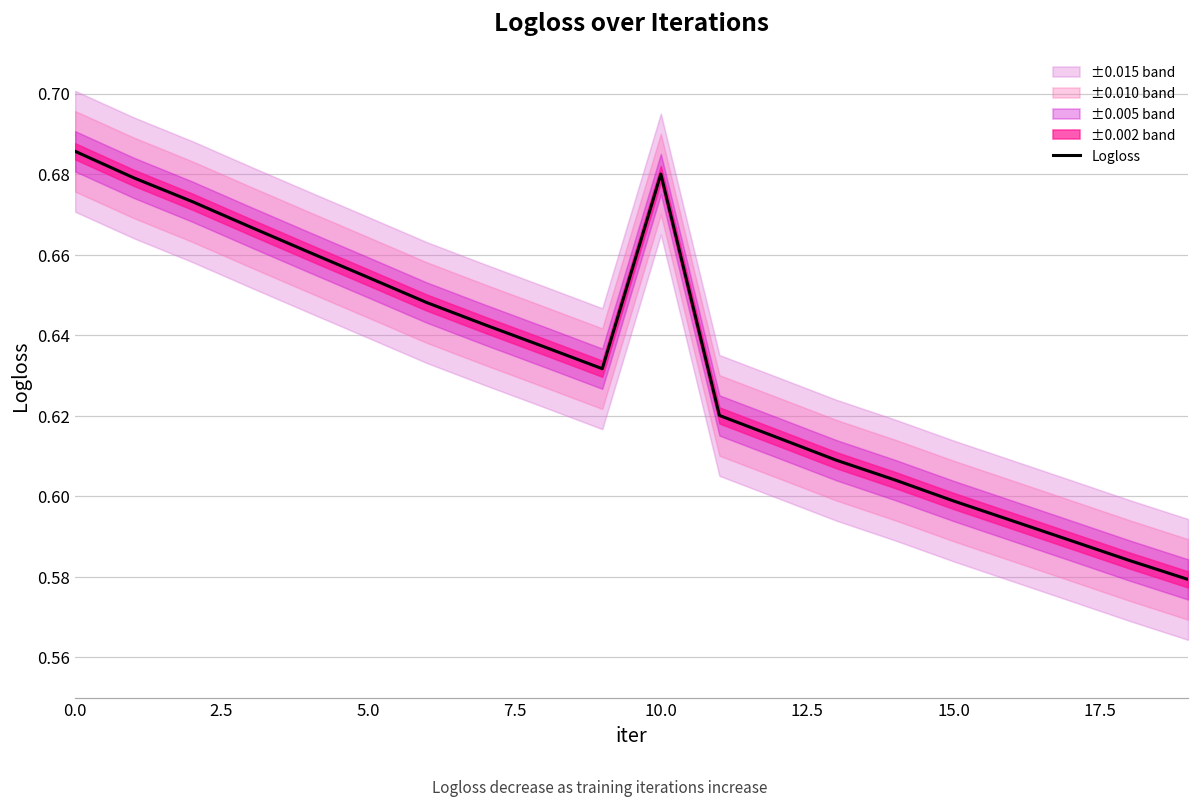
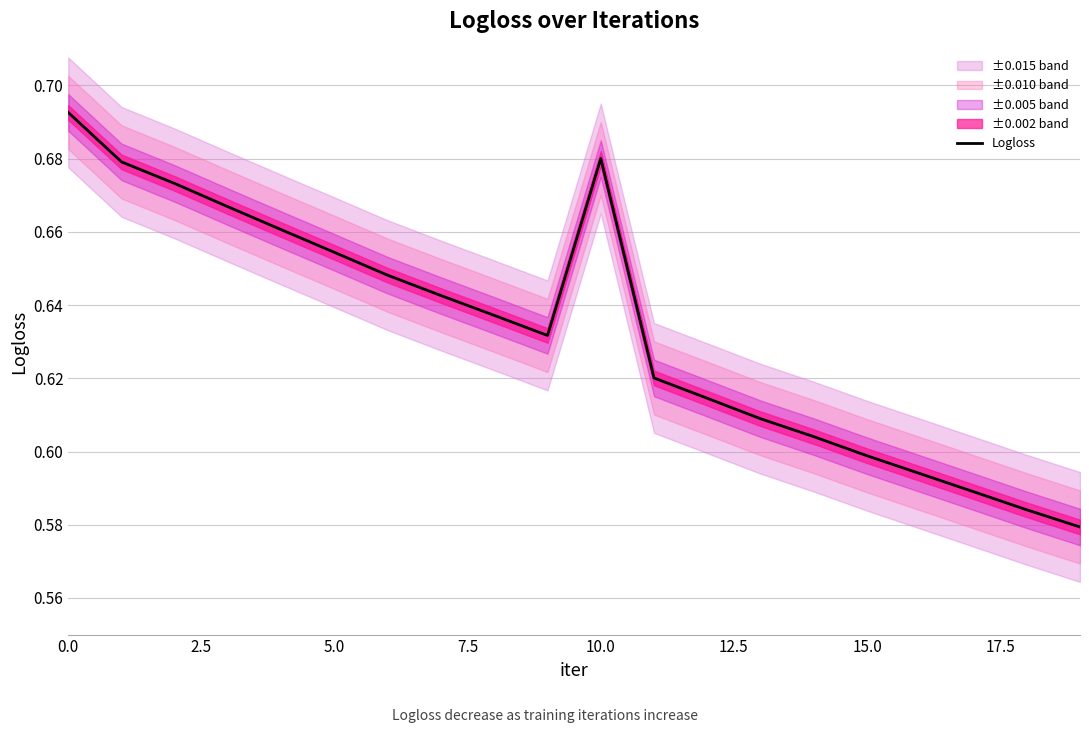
Logloss, 0.0: 0.686 -> 0.693
